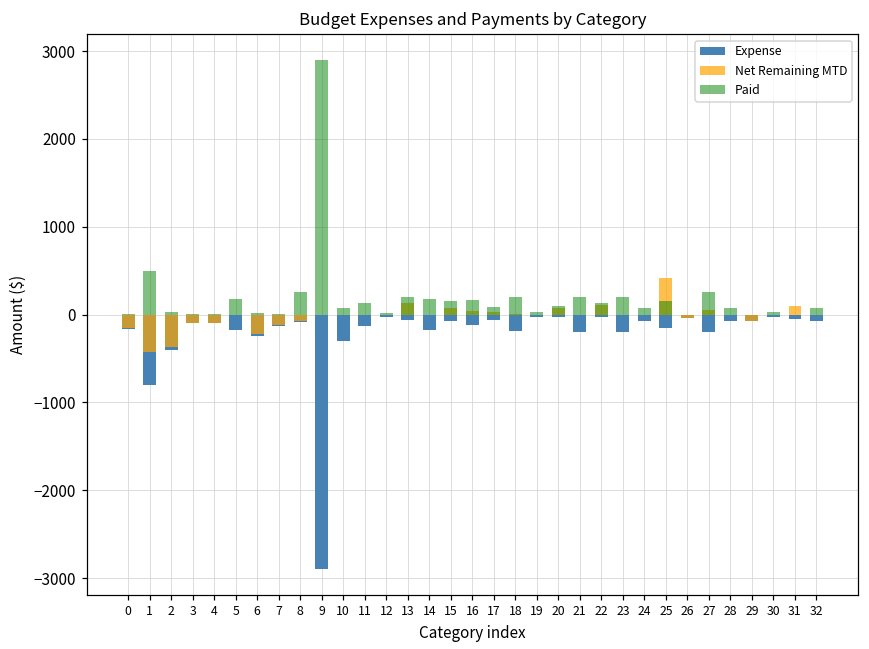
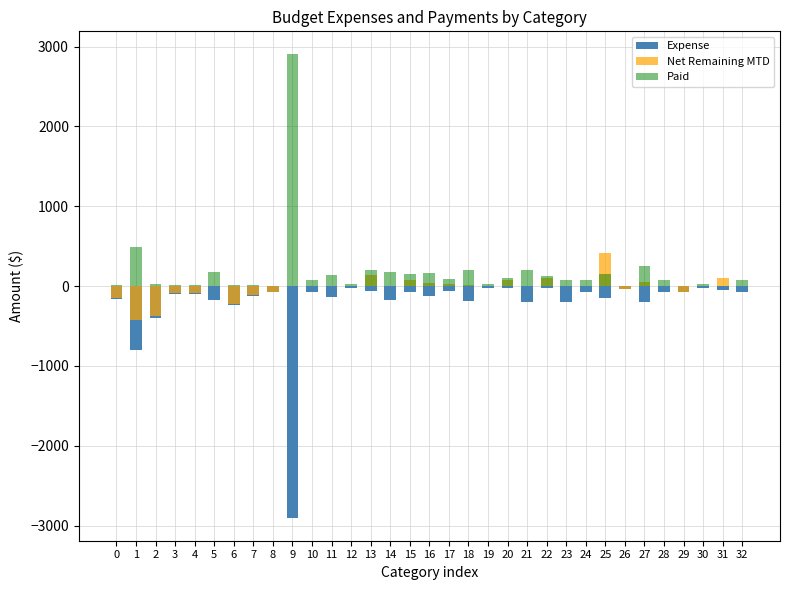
Paid, 8: 300 -> 0
Expense, 10: -300 -> -100
Paid, 23: 200 -> 100
